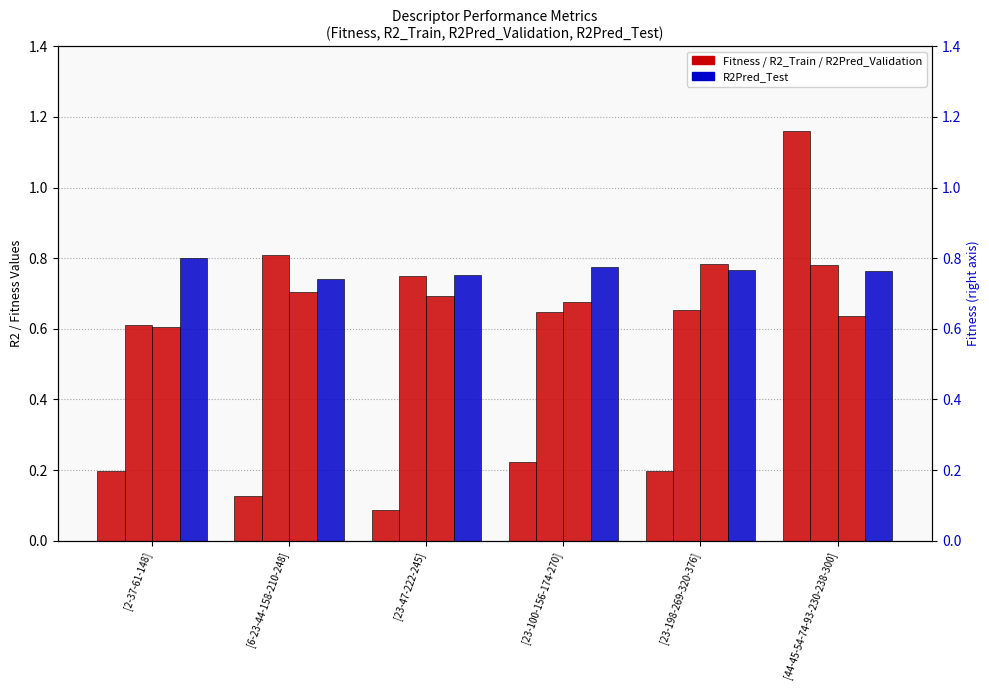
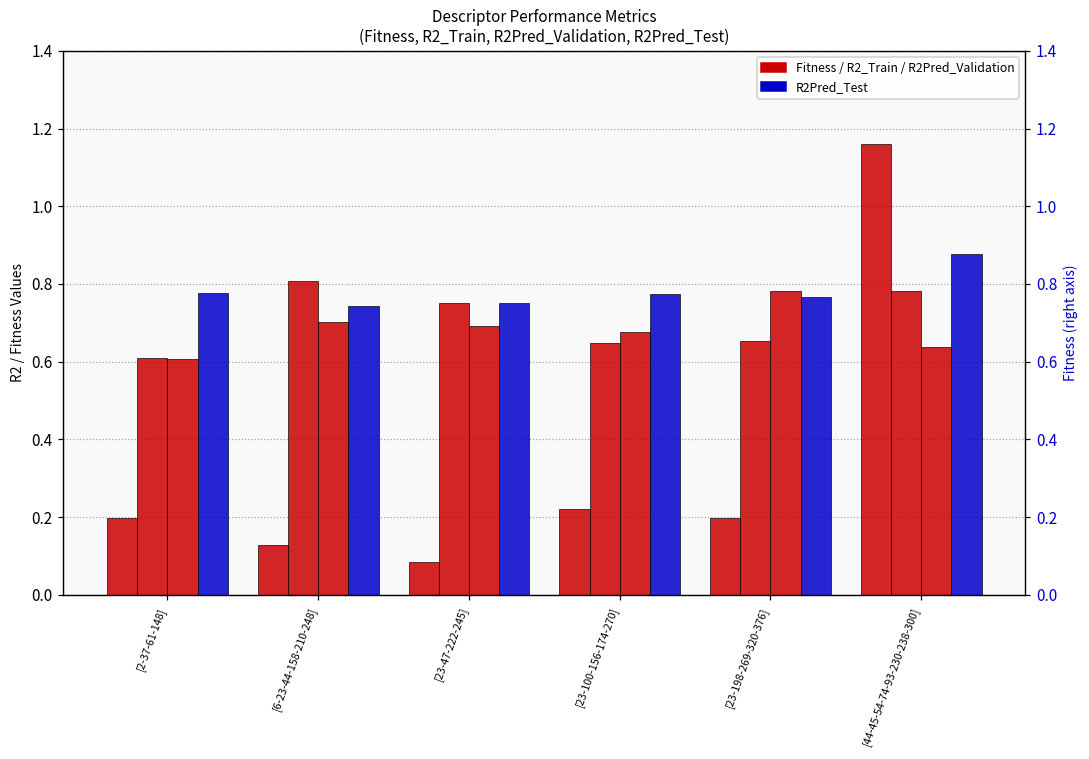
R2Pred_Test, [2-37-61-148]: 0.80 -> 0.78
R2Pred_Test, [44-45-54-74-93-230-238-300]: 0.76 -> 0.88
